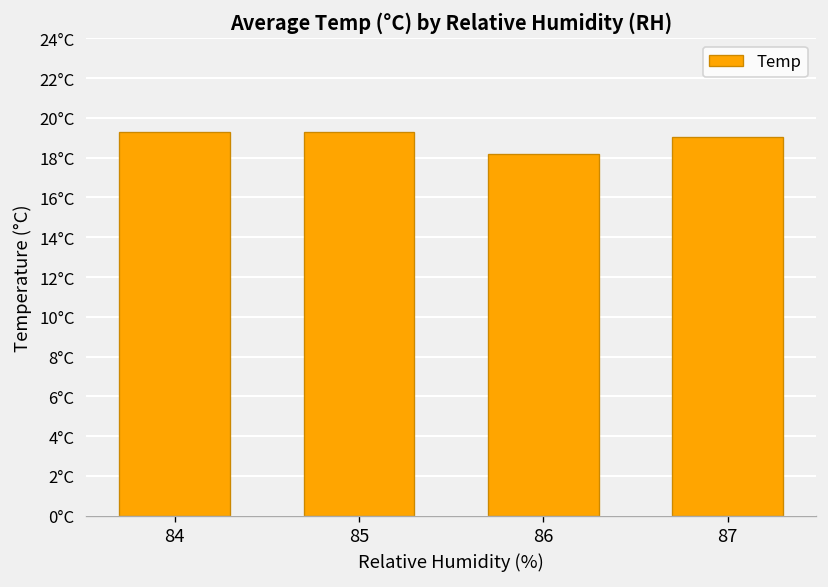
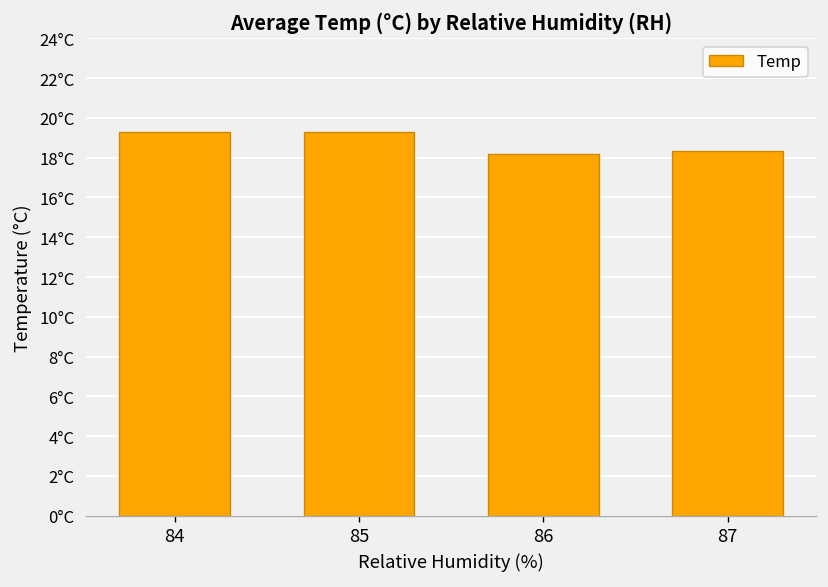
87: 19.0°C -> 18.3°C
